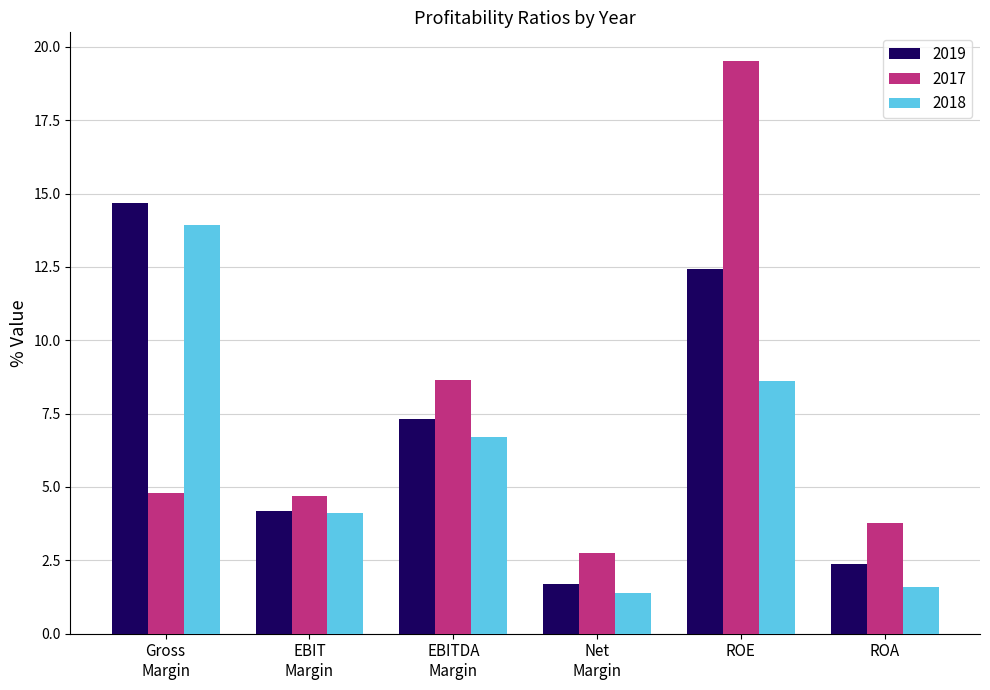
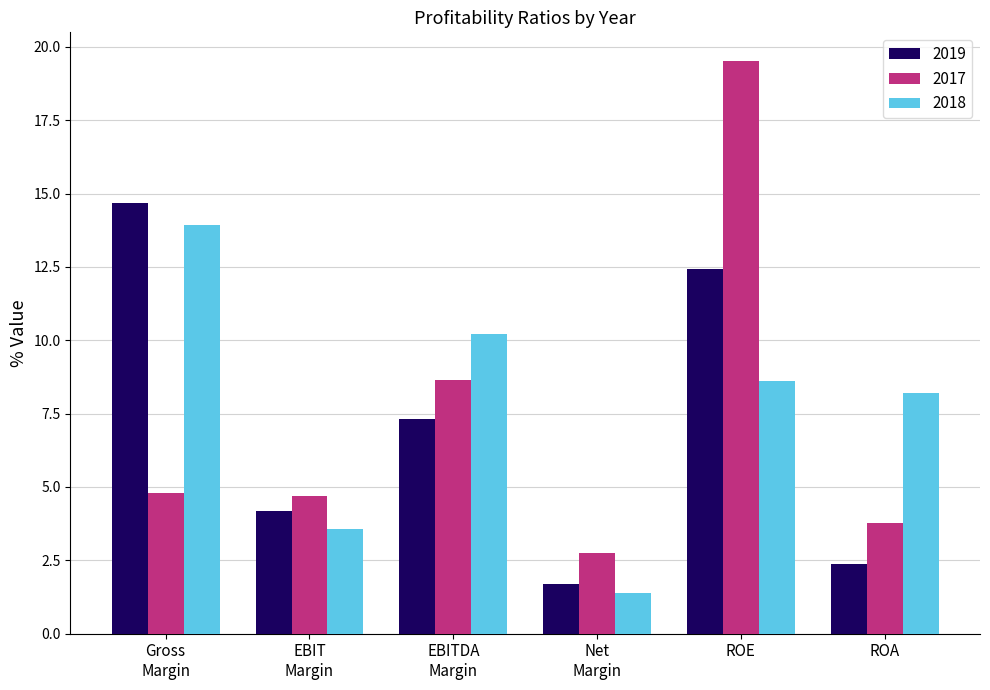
2018, EBIT Margin: 4.1 -> 3.6
2018, EBITDA Margin: 6.7 -> 10.2
2018, ROA: 1.6 -> 8.2
